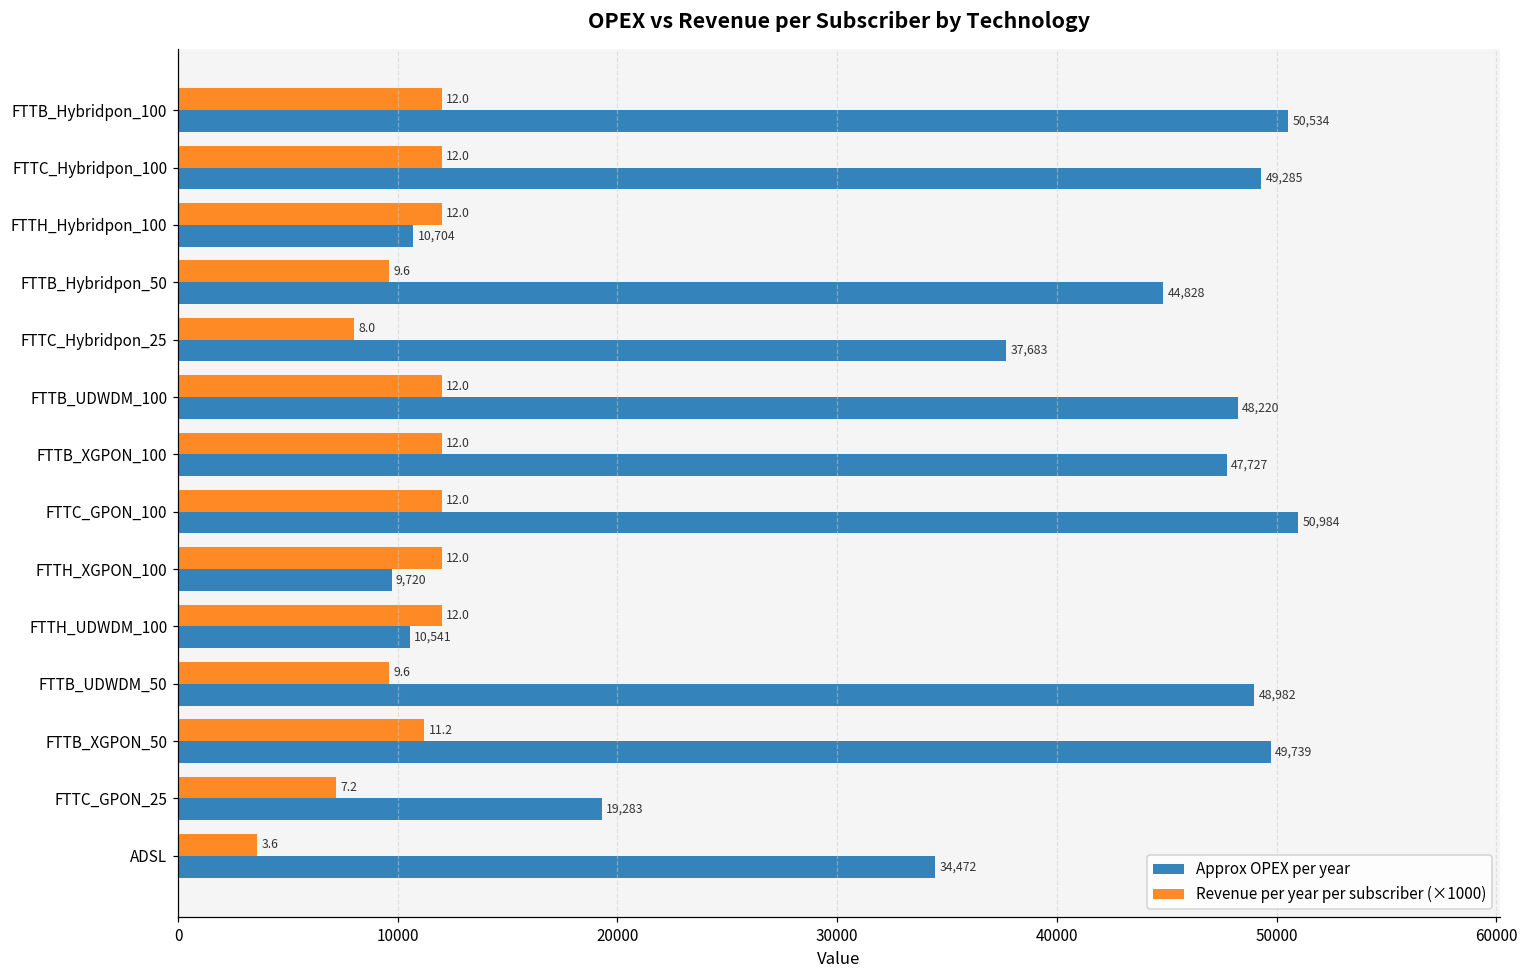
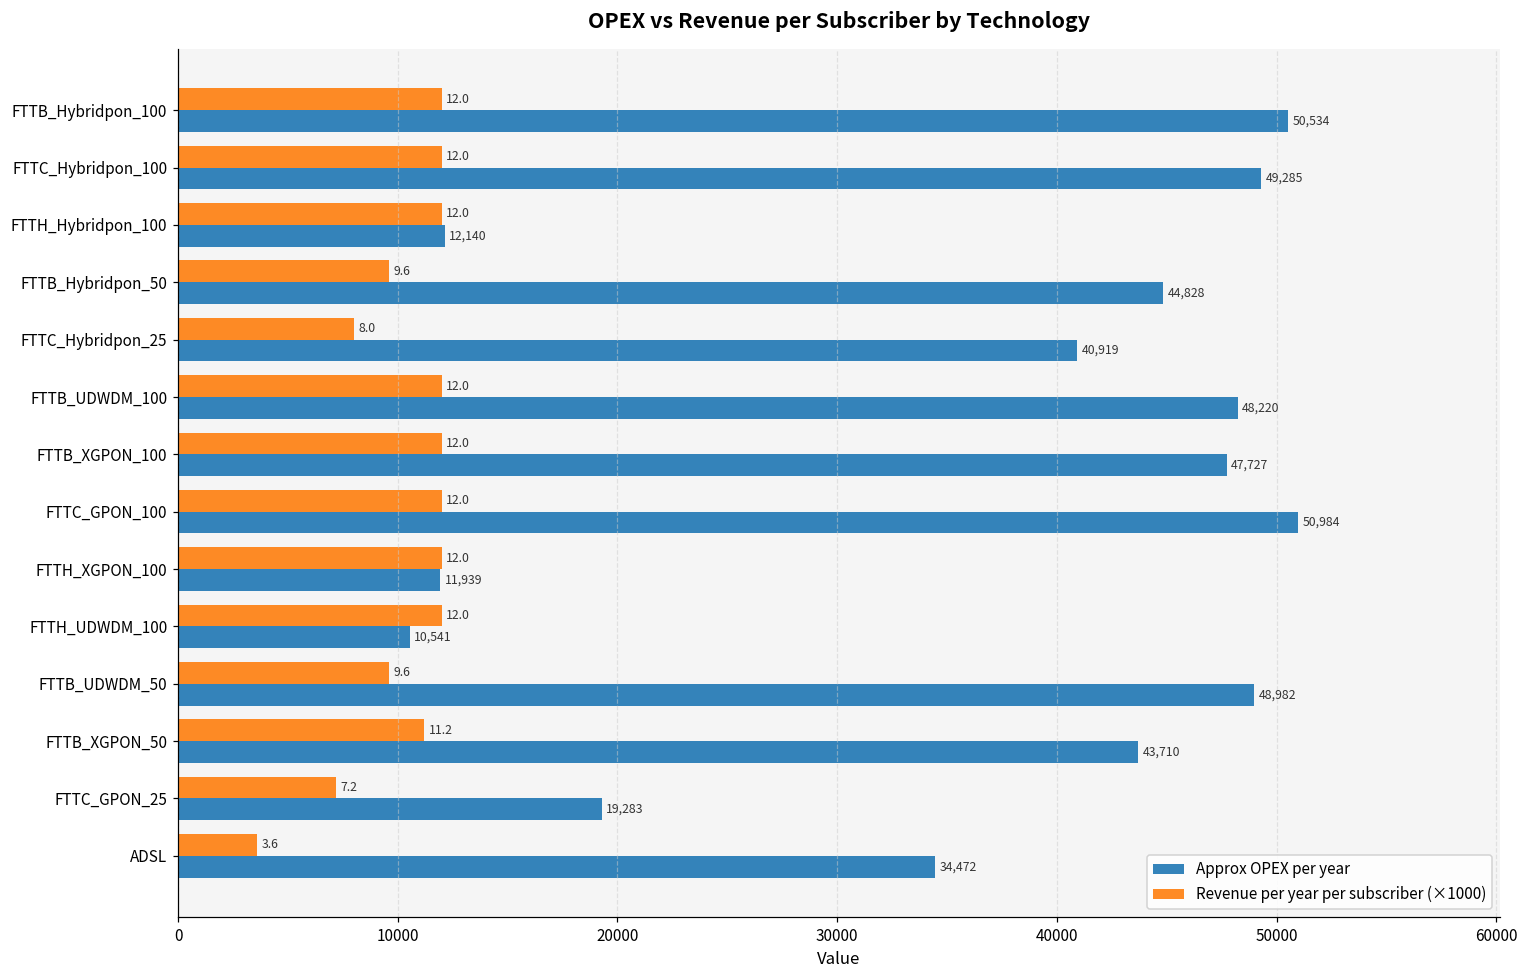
Approx OPEX per year, FTTH_Hybridpon_100: 10,704 -> 12,140
Approx OPEX per year, FTTC_Hybridpon_25: 37,683 -> 40,919
Approx OPEX per year, FTTH_XGPON_100: 9,720 -> 11,939
Approx OPEX per year, FTTB_XGPON_50: 49,739 -> 43,710
